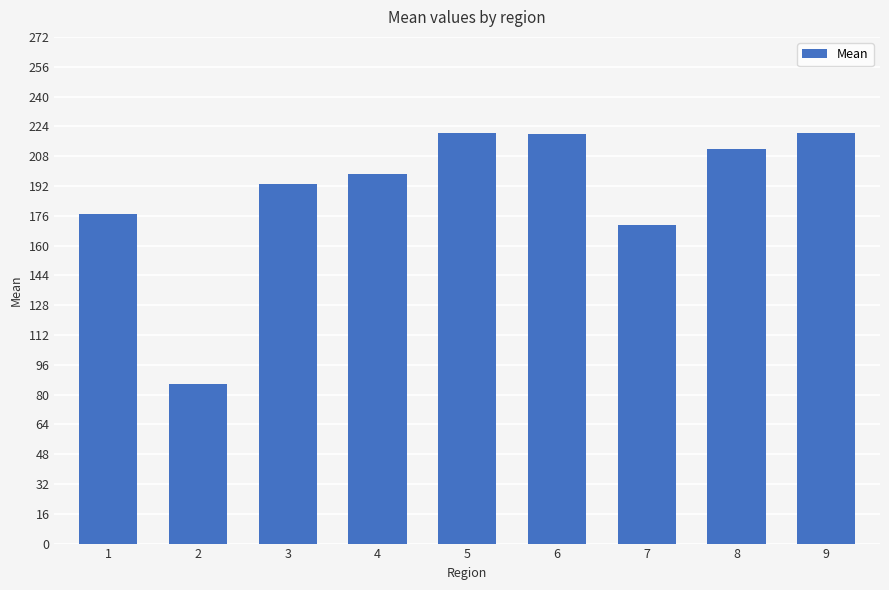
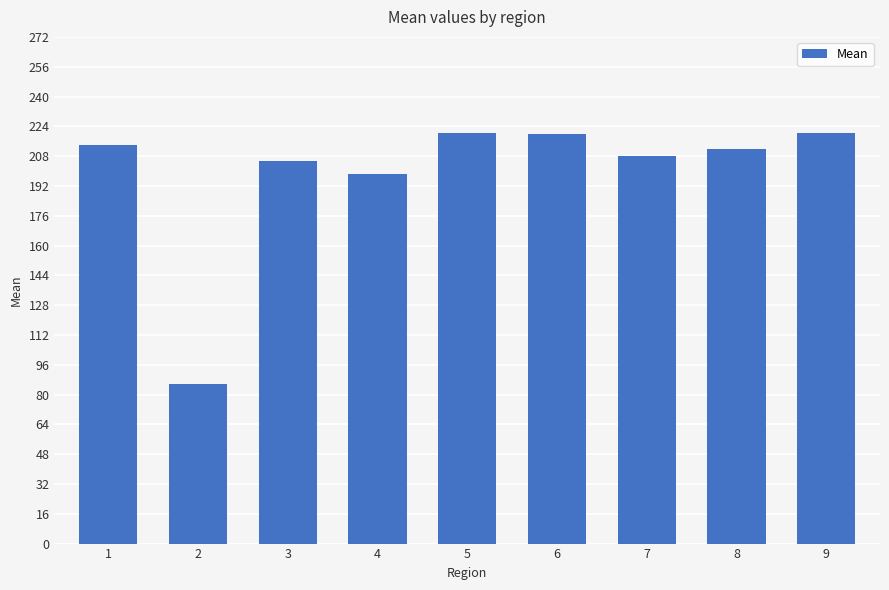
1: 177 -> 214
3: 193 -> 206
7: 171 -> 208
